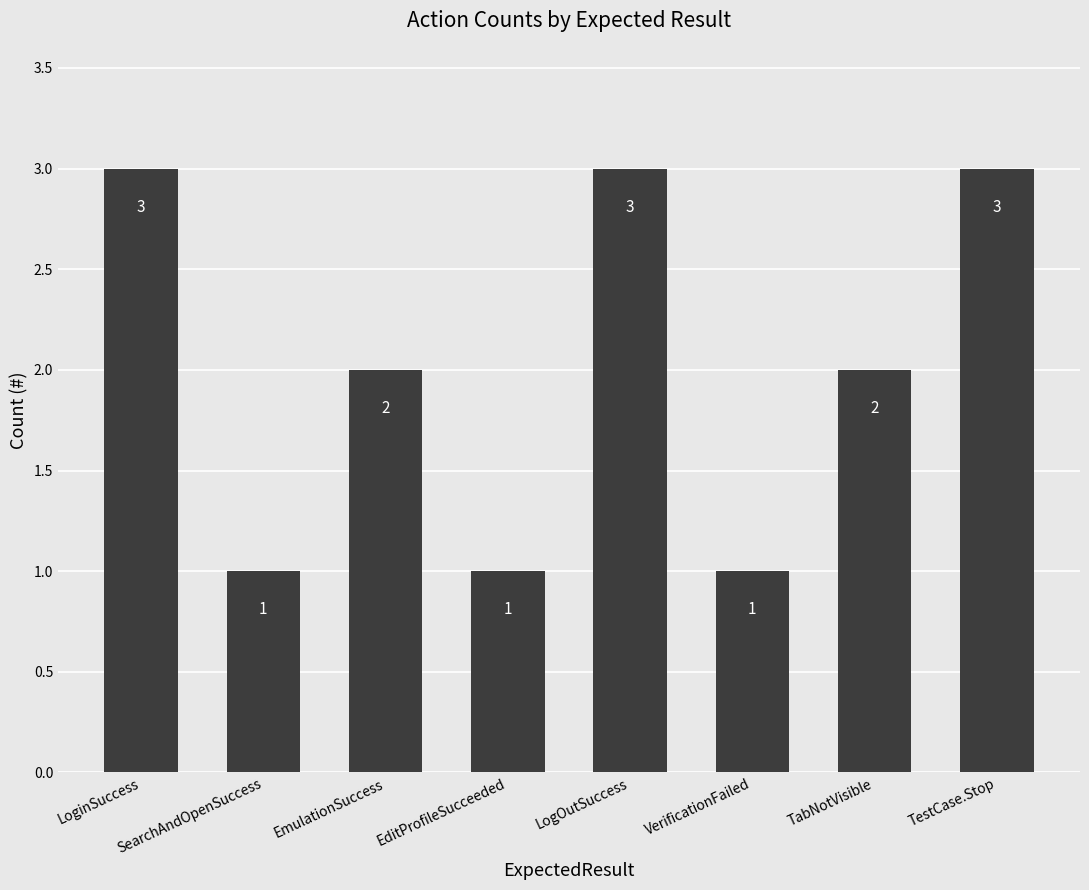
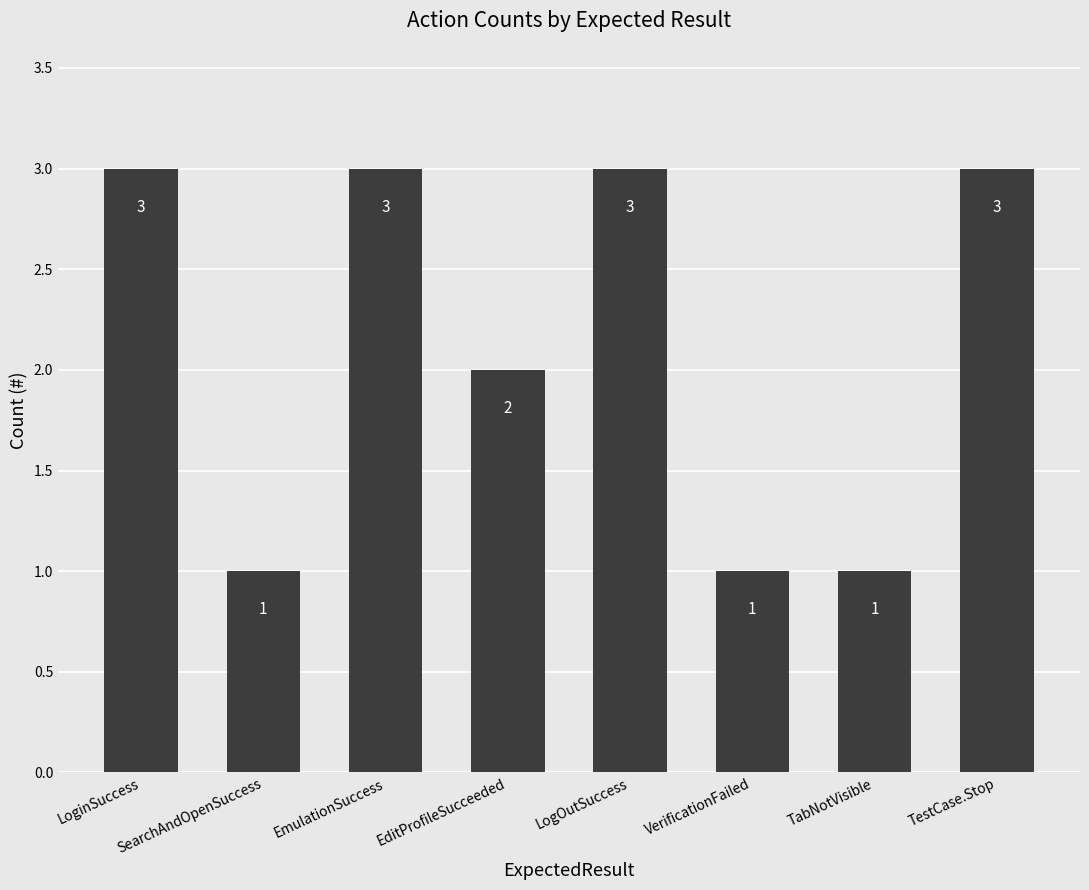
EmulationSuccess: 2 -> 3
EditProfileSucceeded: 1 -> 2
TabNotVisible: 2 -> 1
